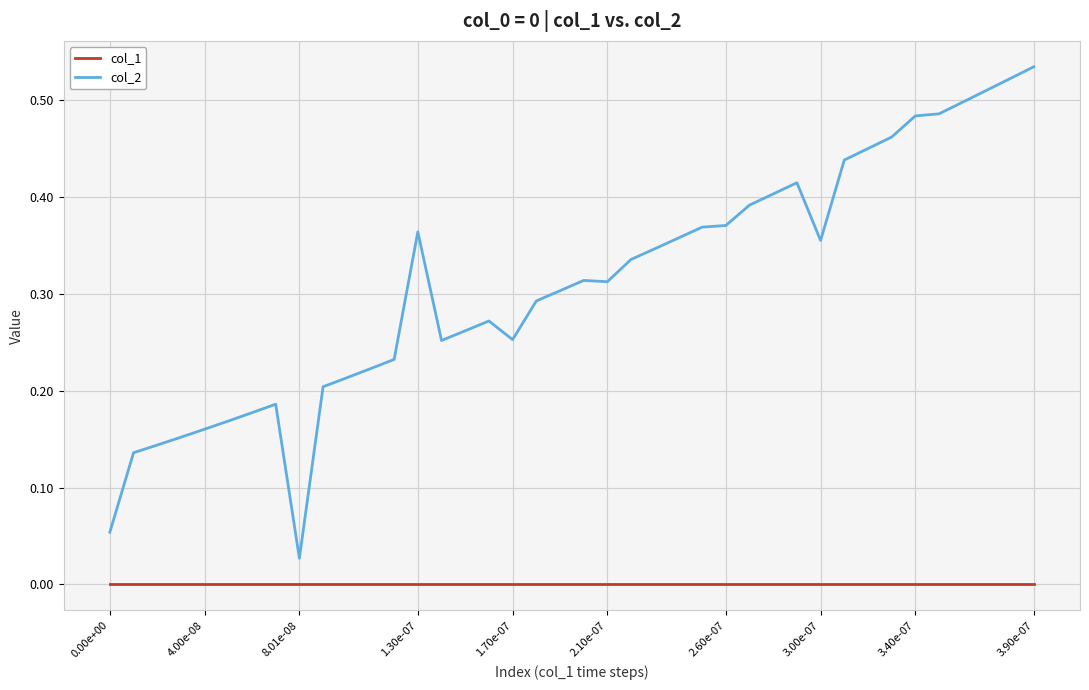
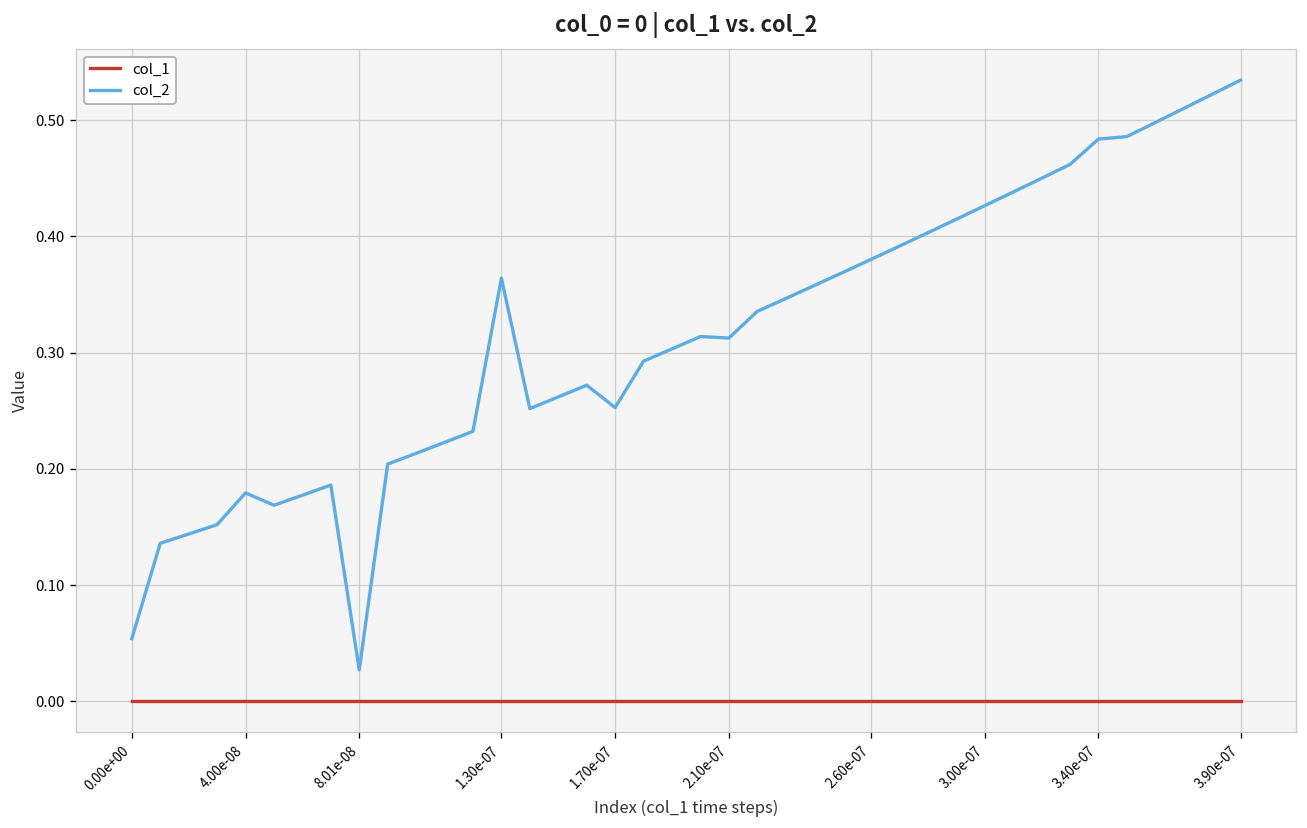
col_2, 4.00e-08: 0.16 -> 0.18
col_2, 2.60e-07: 0.37 -> 0.38
col_2, 3.00e-07: 0.36 -> 0.43
